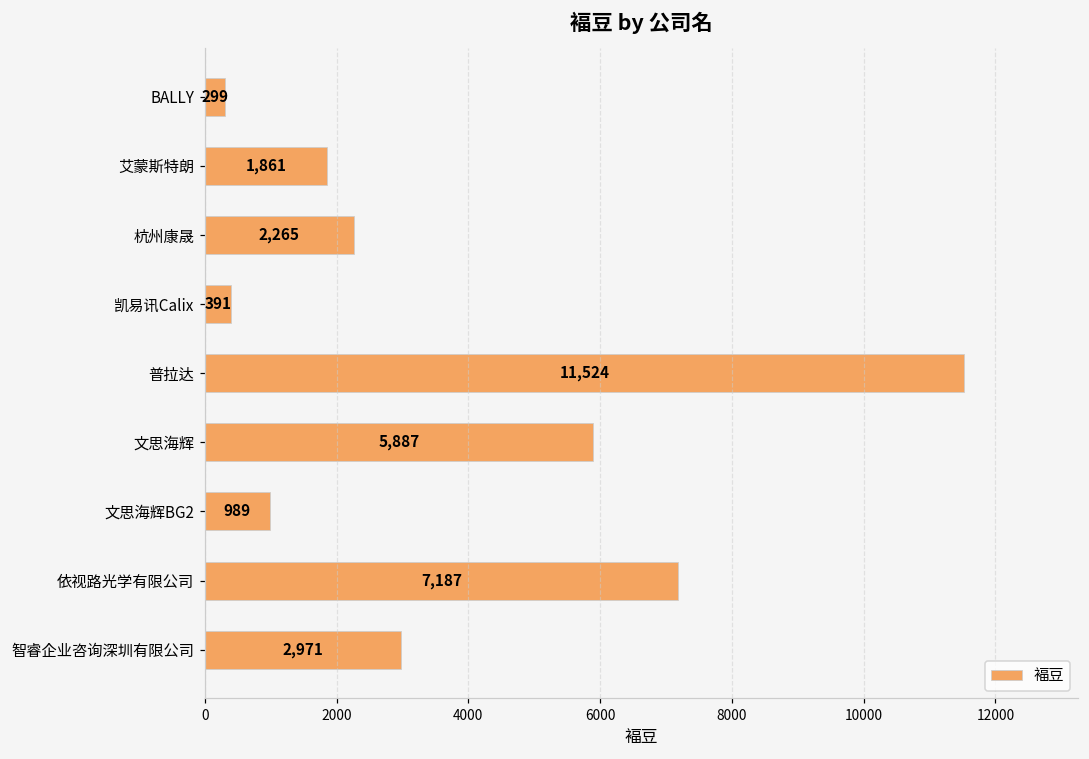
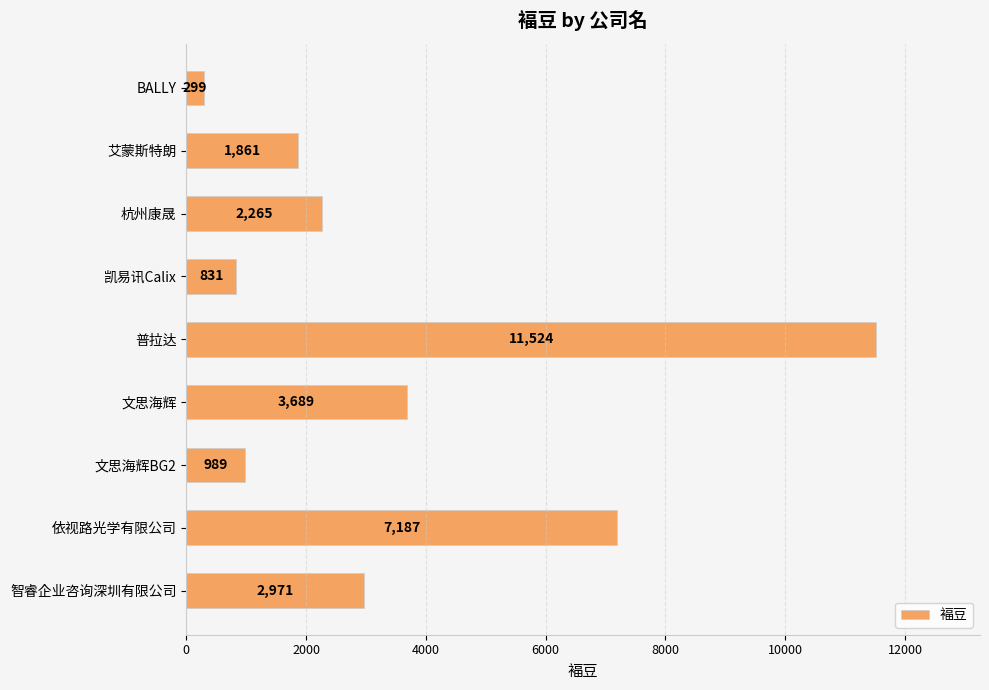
凯易讯Calix: 391 -> 831
文思海辉: 5,887 -> 3,689
